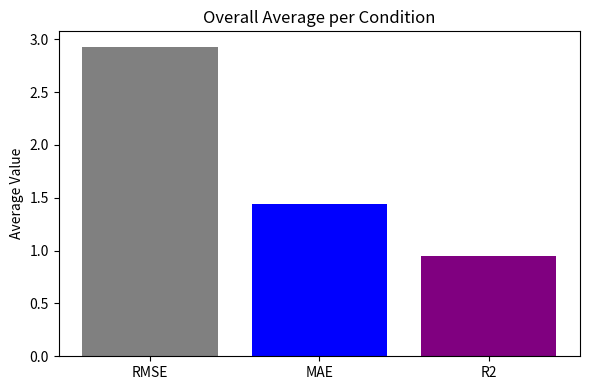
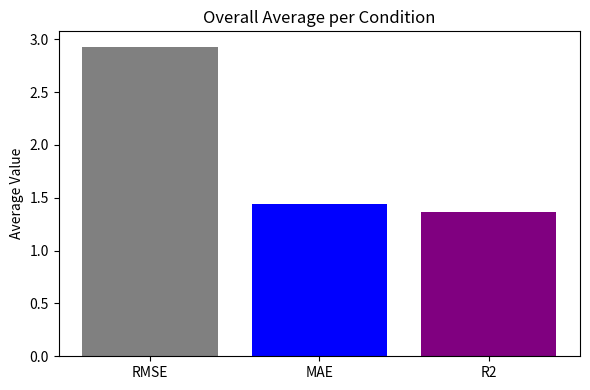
R2: 0.95 -> 1.37
